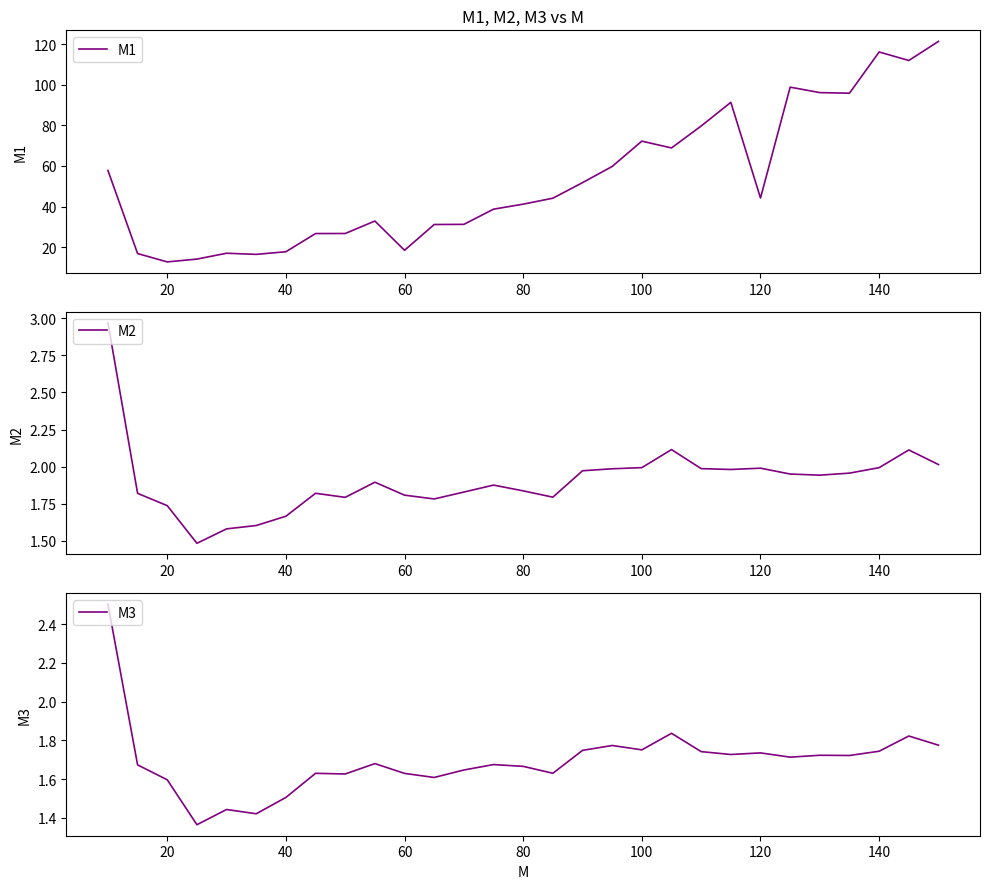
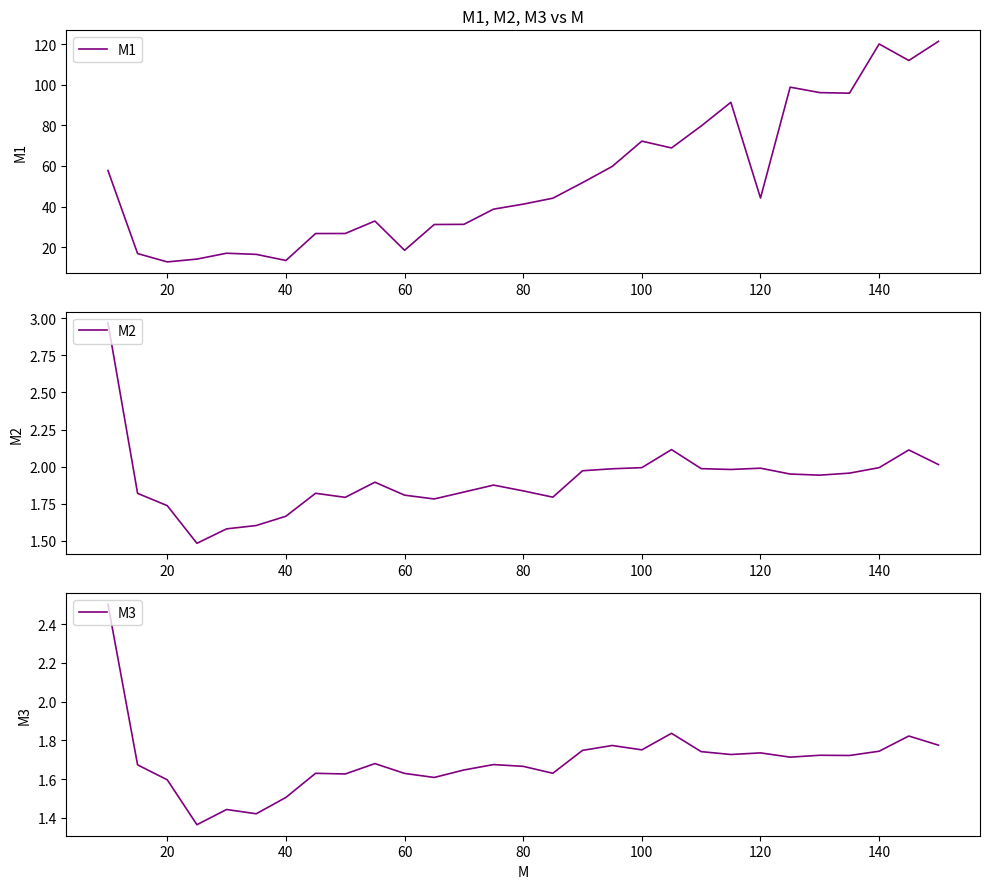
M1, M2, M3 vs M, 40: 18 -> 13
M1, M2, M3 vs M, 140: 116 -> 120
